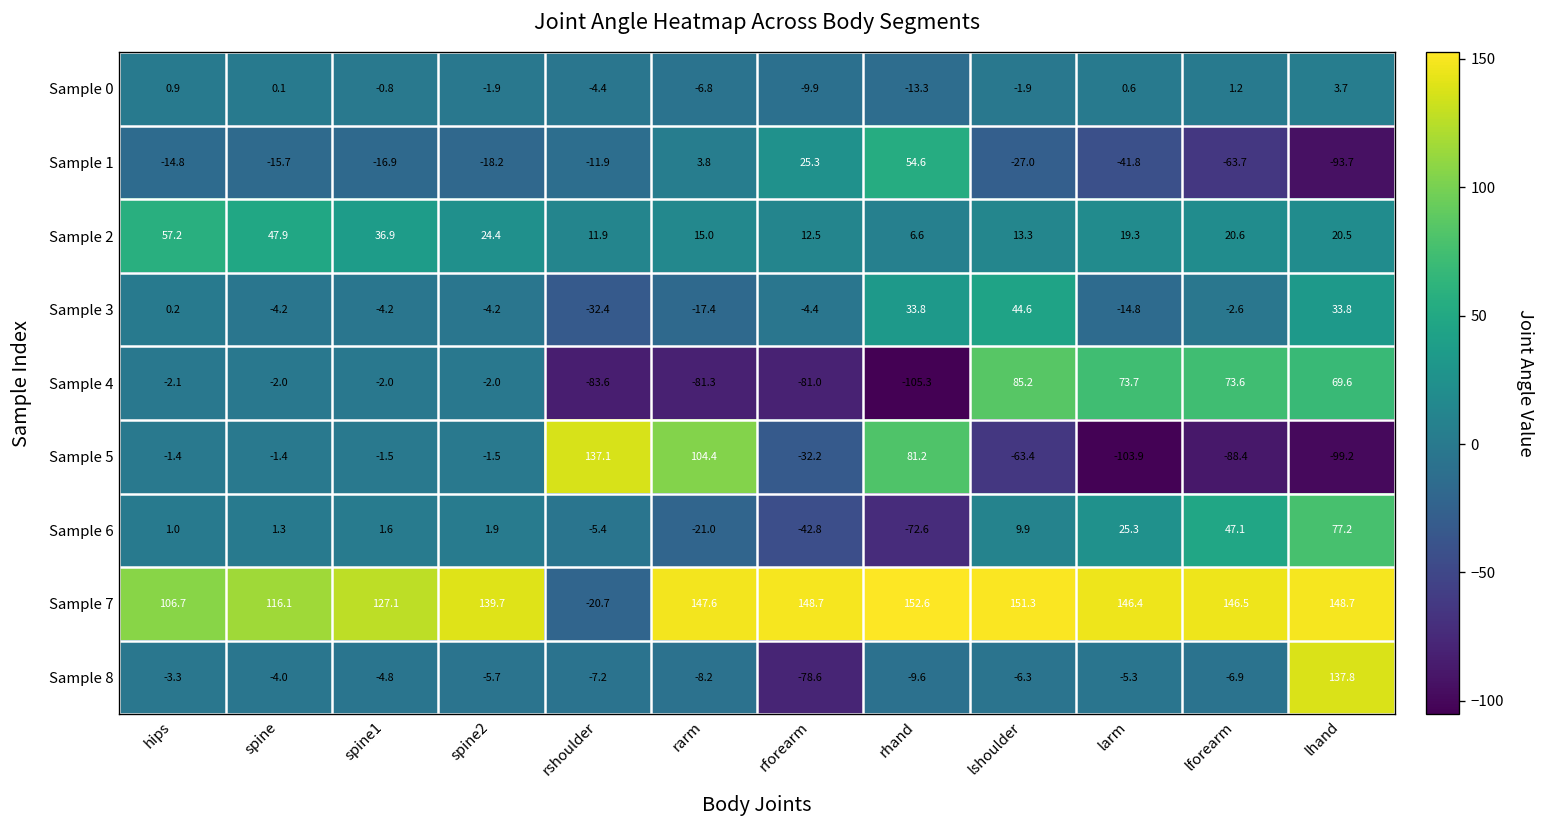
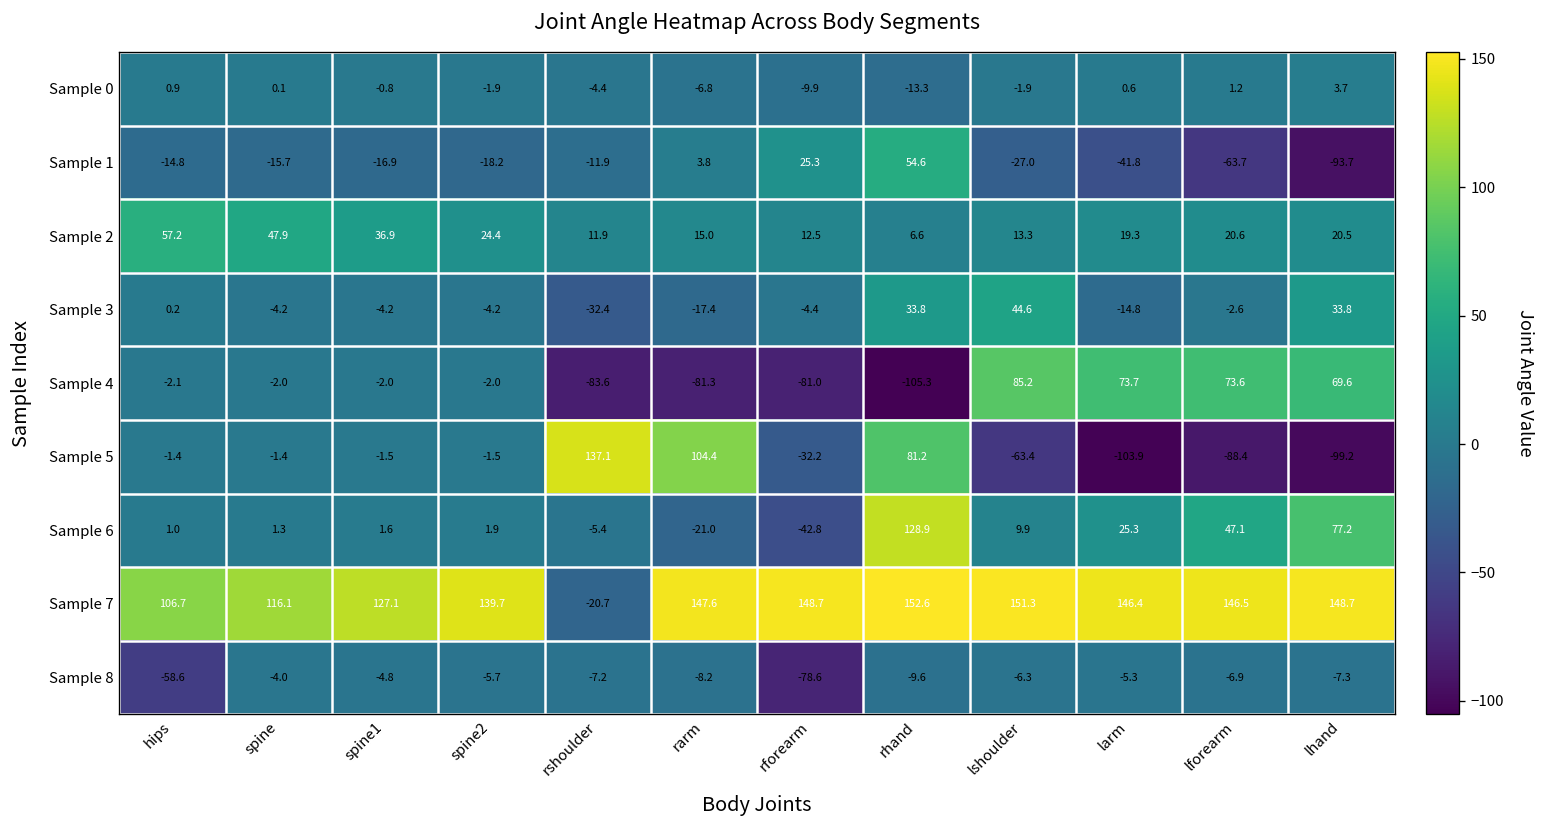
Sample 6, rhand: -72.6 -> 128.9
Sample 8, hips: -3.3 -> -58.6
Sample 8, lhand: 137.8 -> -7.3
